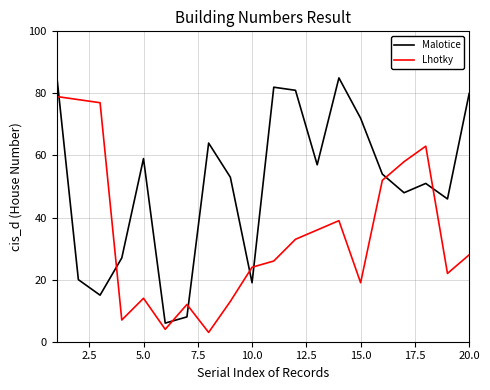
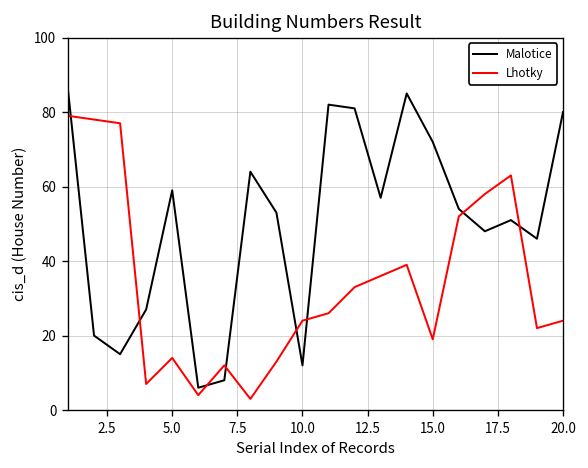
Malotice, 10.0: 19 -> 12
Lhotky, 20.0: 28 -> 24
